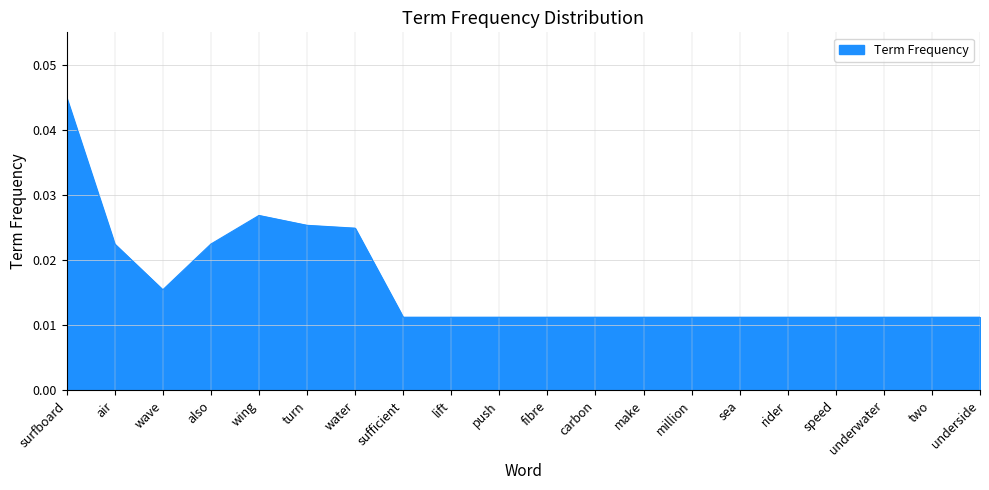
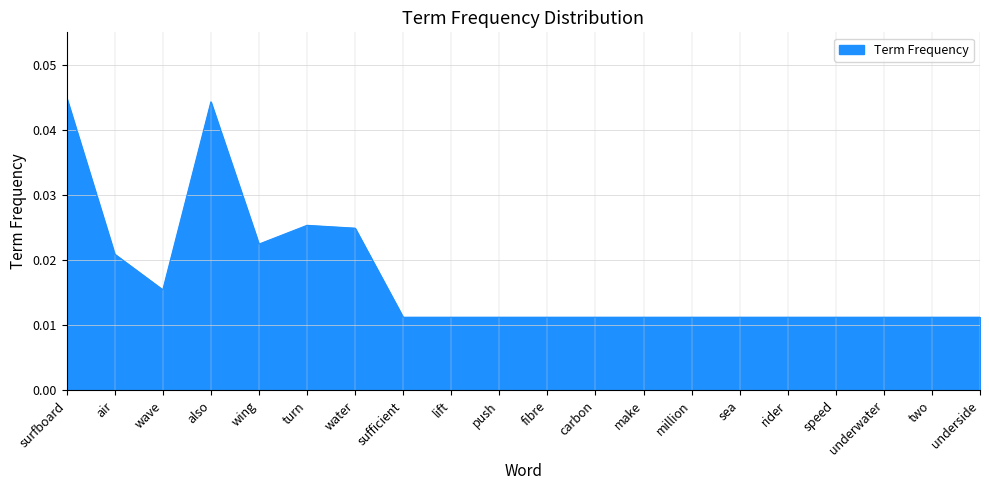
air: 0.022 -> 0.021
also: 0.022 -> 0.044
wing: 0.027 -> 0.022
